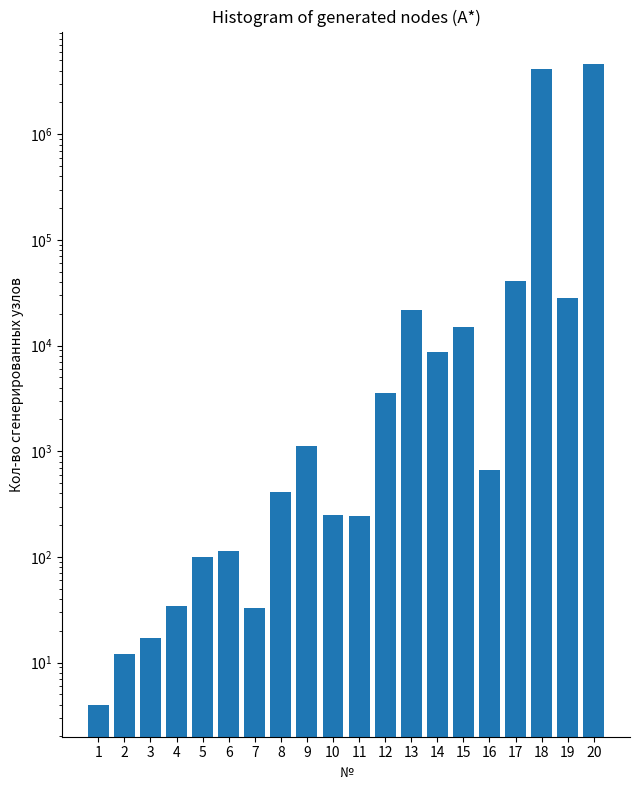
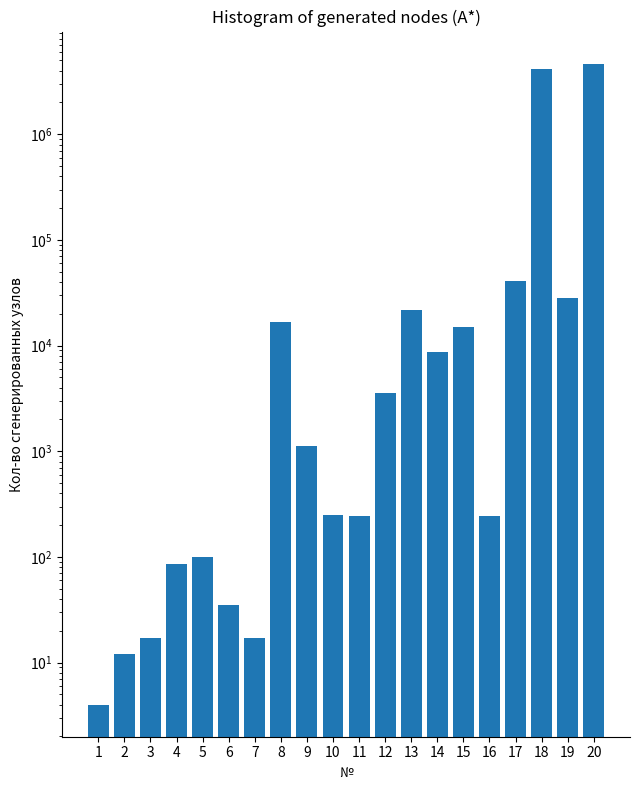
4: 34 -> 90
6: 120 -> 35
7: 33 -> 17
8: 410 -> 17000
16: 700 -> 240
